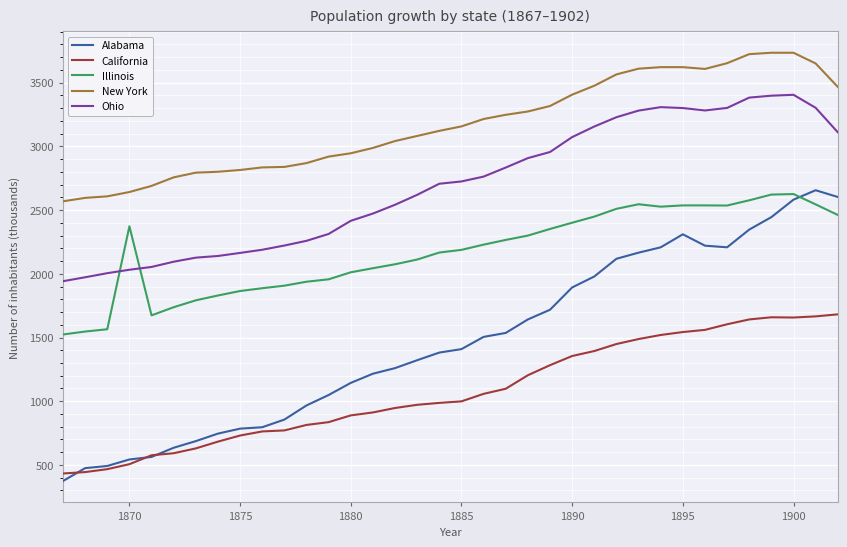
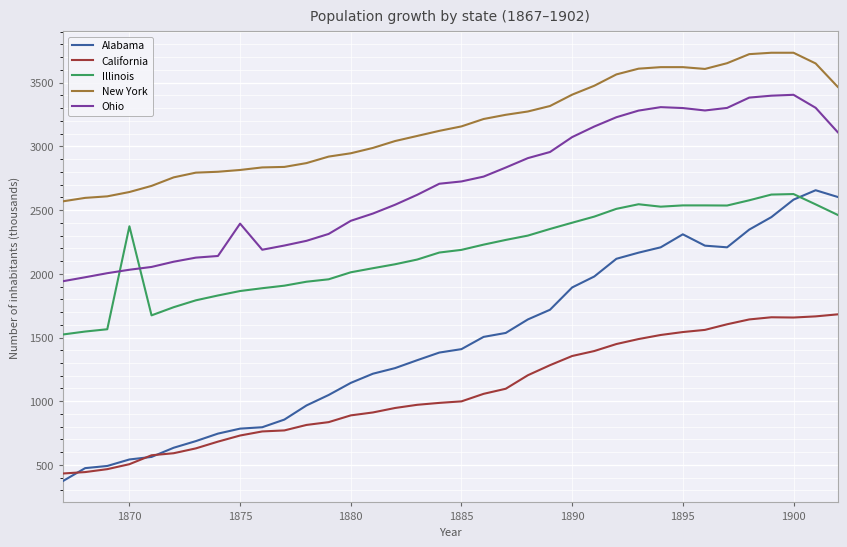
Ohio, 1875: 2160 -> 2390
